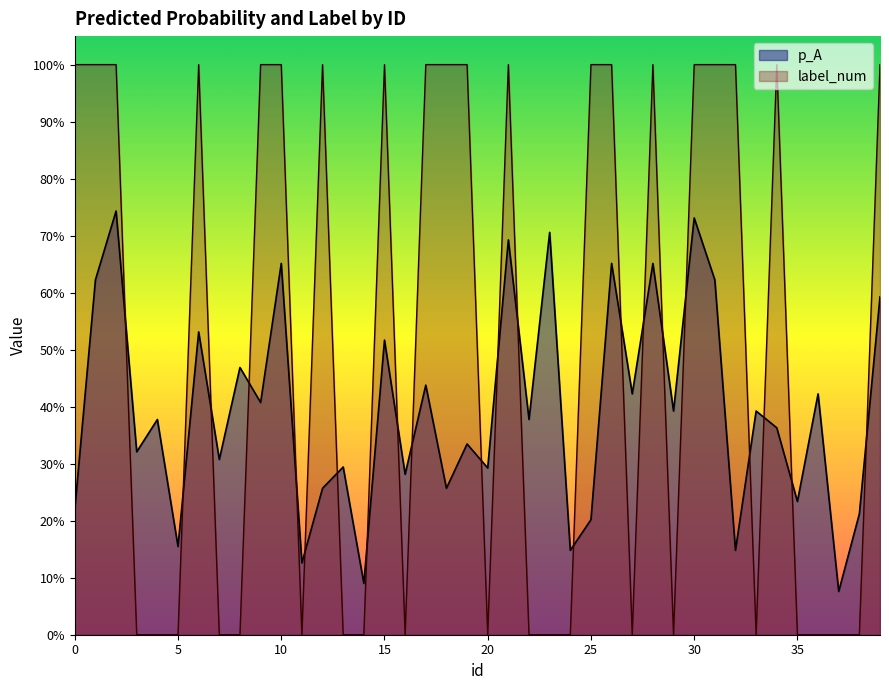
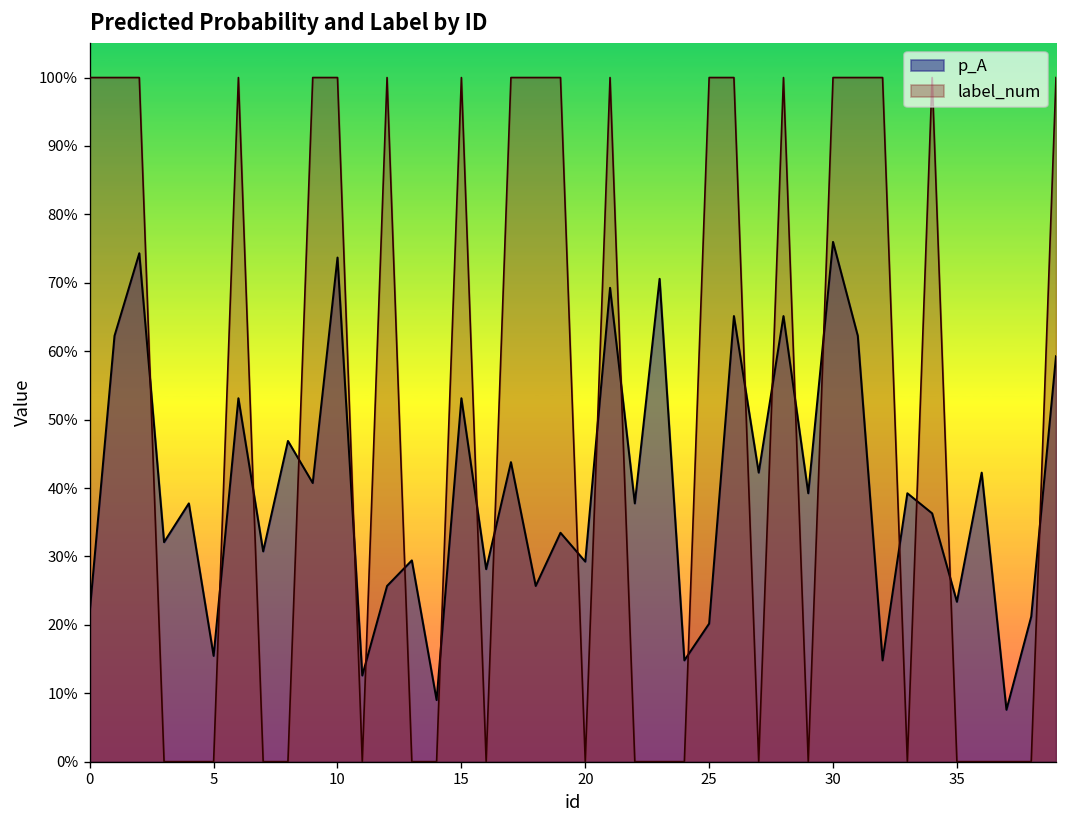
p_A, 10: 65% -> 74%
p_A, 15: 52% -> 53%
p_A, 30: 73% -> 76%
